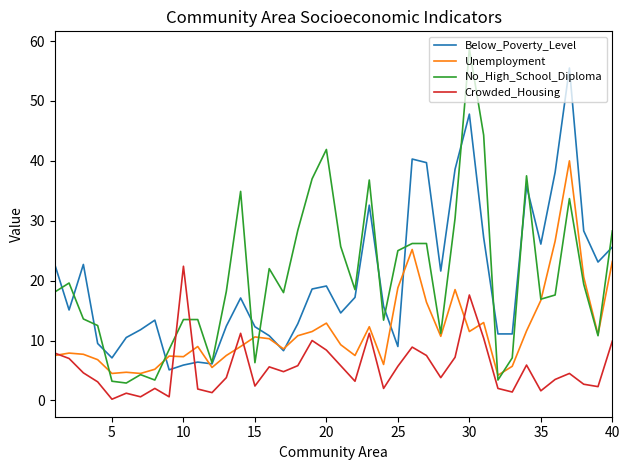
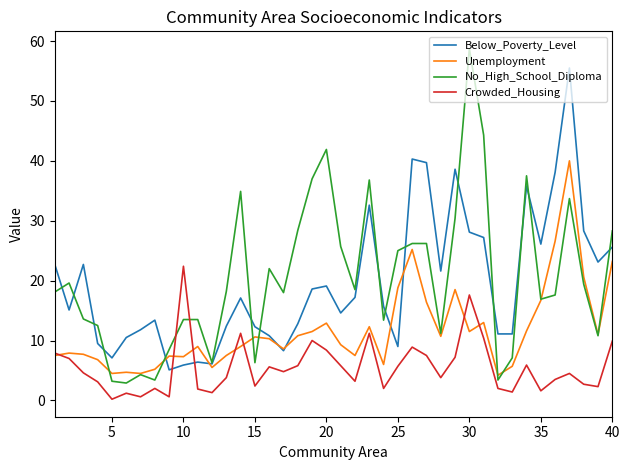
Below_Poverty_Level, 30: 48 -> 28
